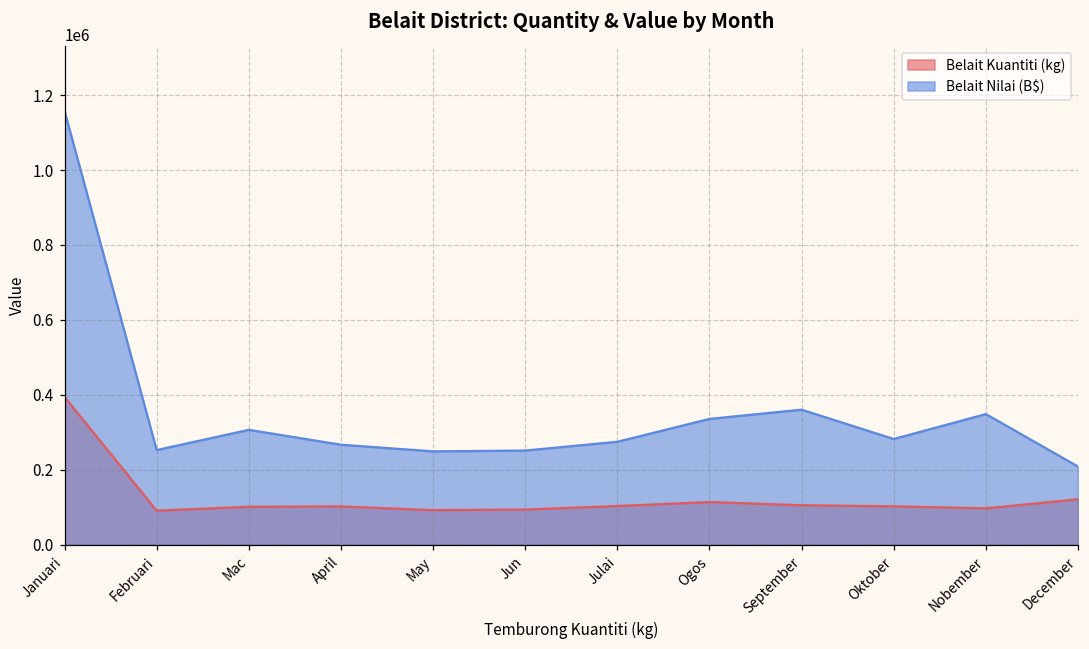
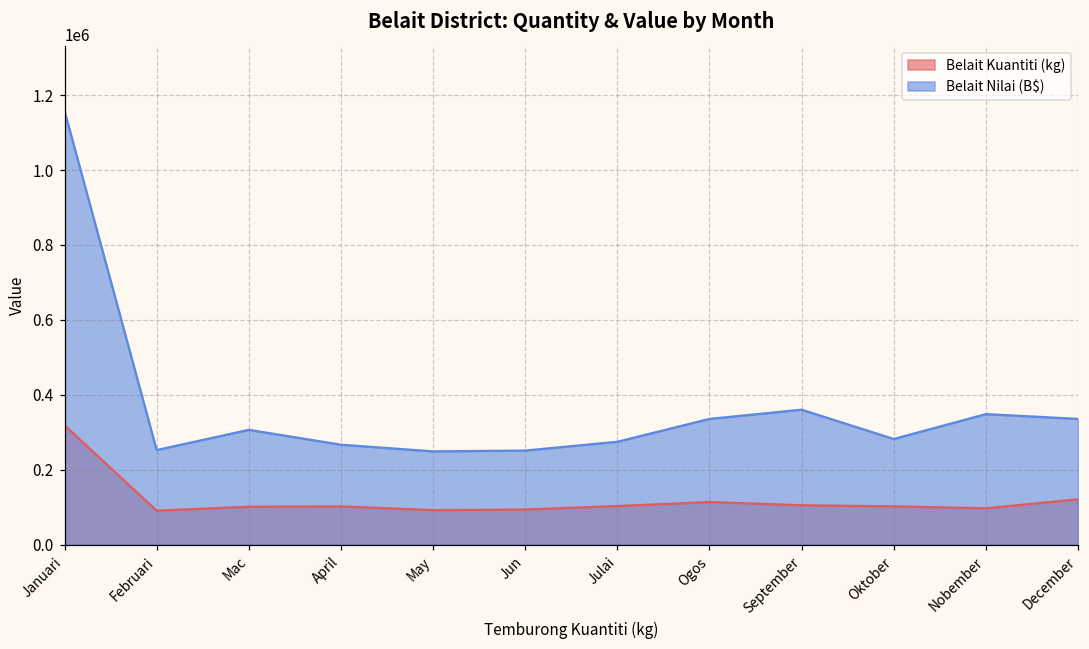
Belait Kuantiti (kg), Januari: 390000 -> 320000
Belait Nilai (B$), December: 210000 -> 340000
